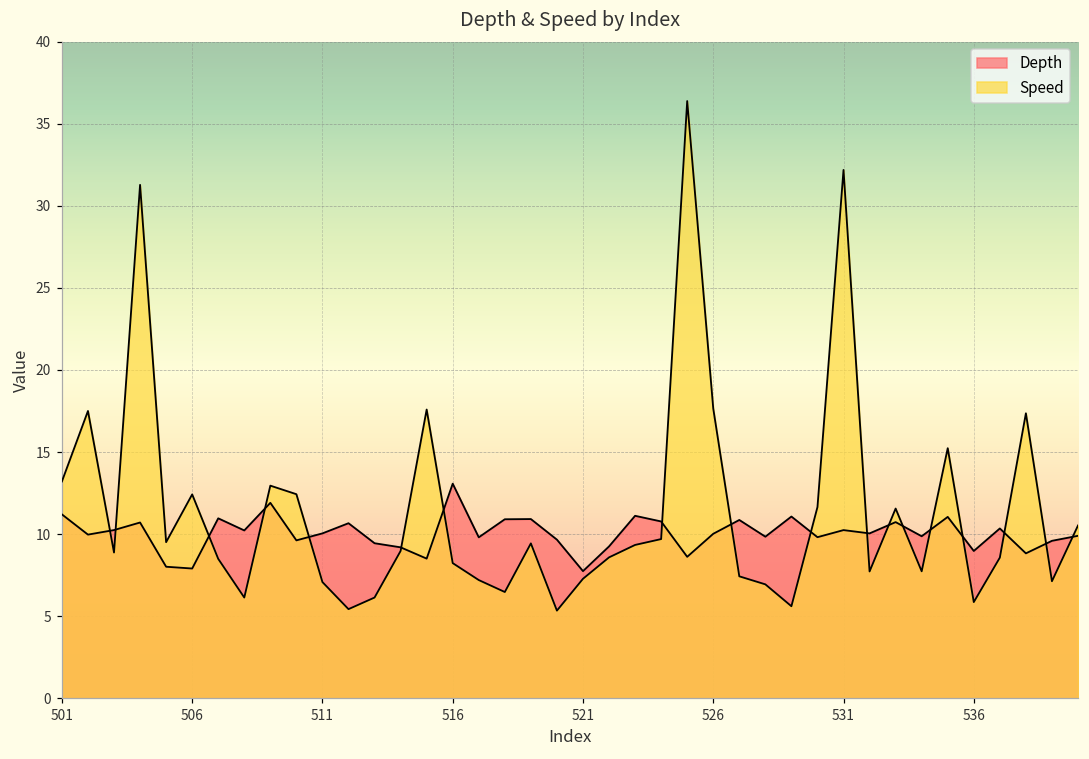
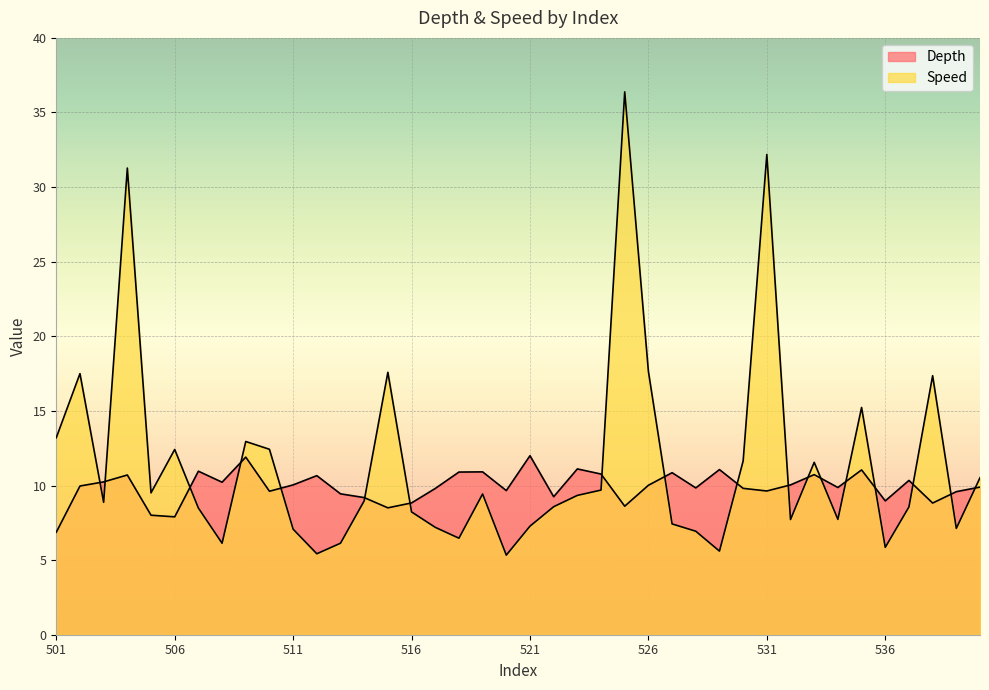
Depth, 501: 11.2 -> 6.9
Depth, 516: 13.1 -> 8.8
Depth, 521: 7.7 -> 12.0
Depth, 531: 10.2 -> 9.6
